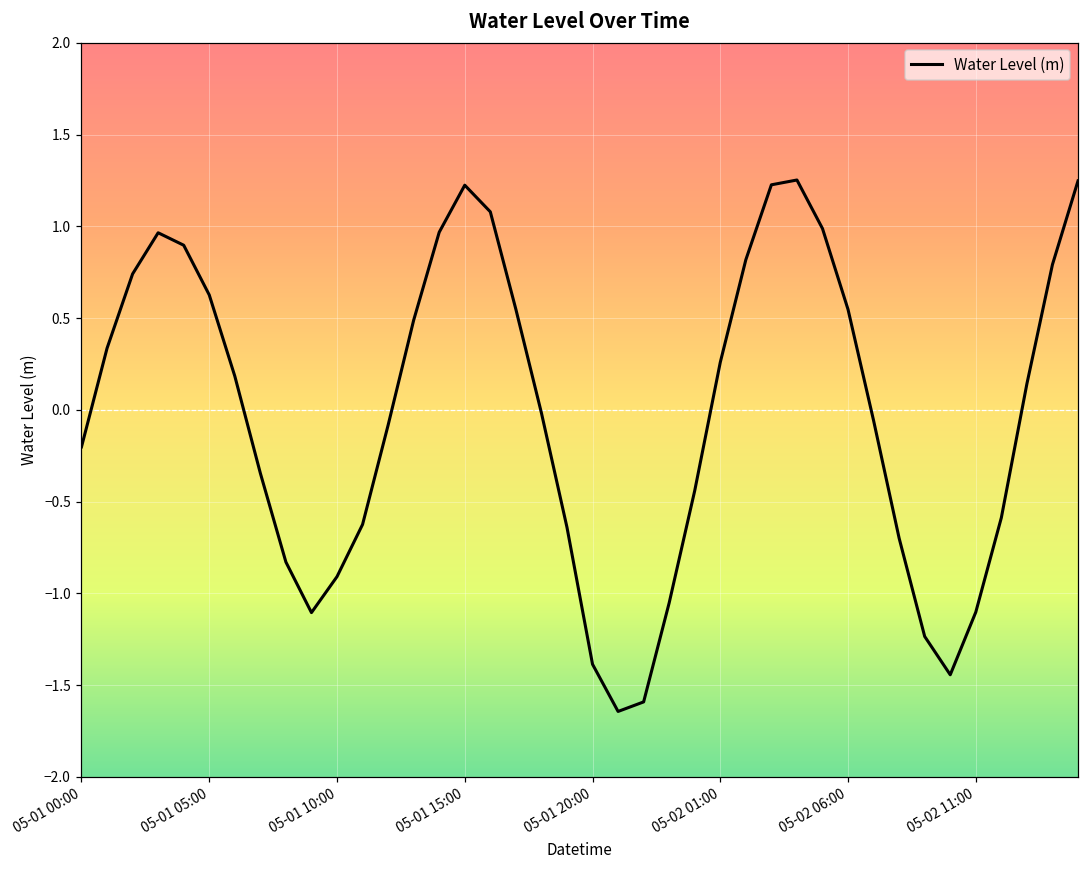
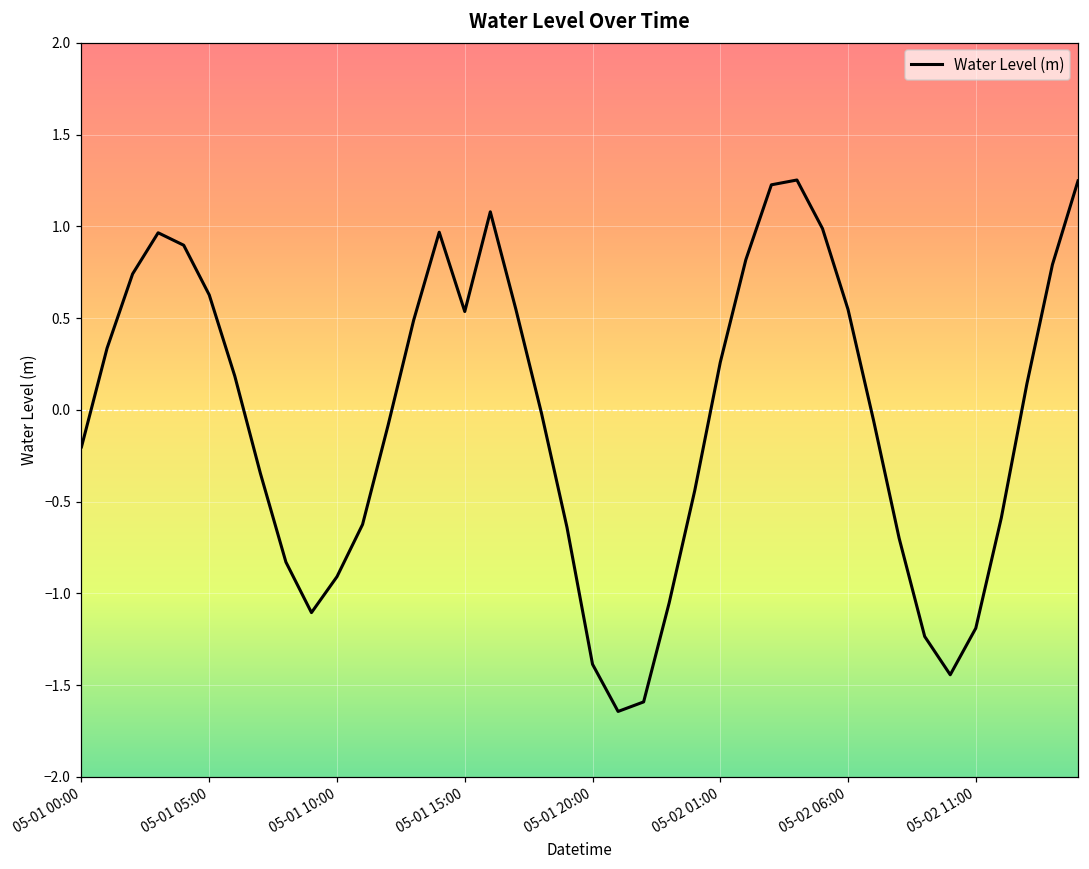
05-01 15:00: 1.22 -> 0.54
05-02 11:00: -1.10 -> -1.19
